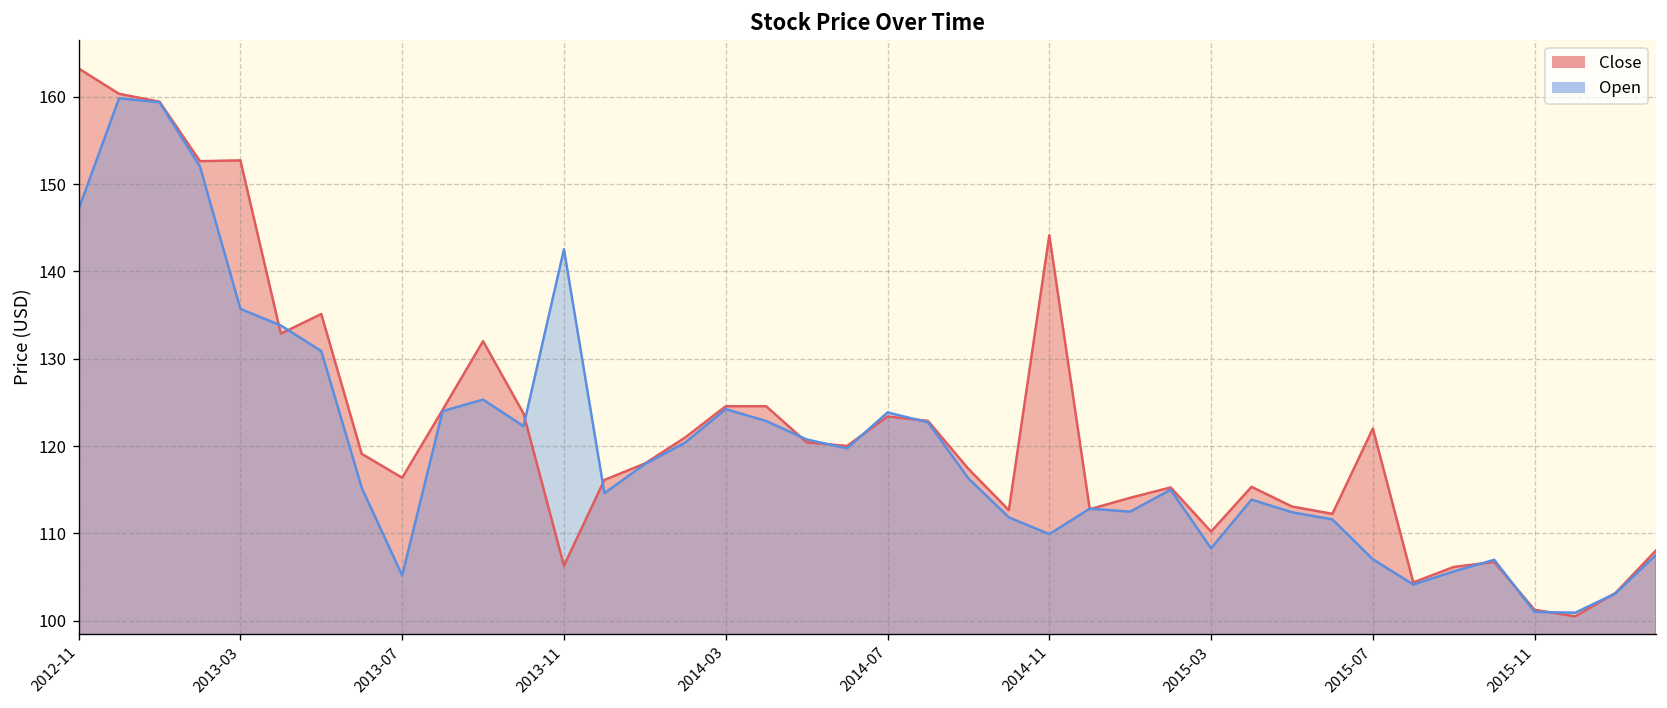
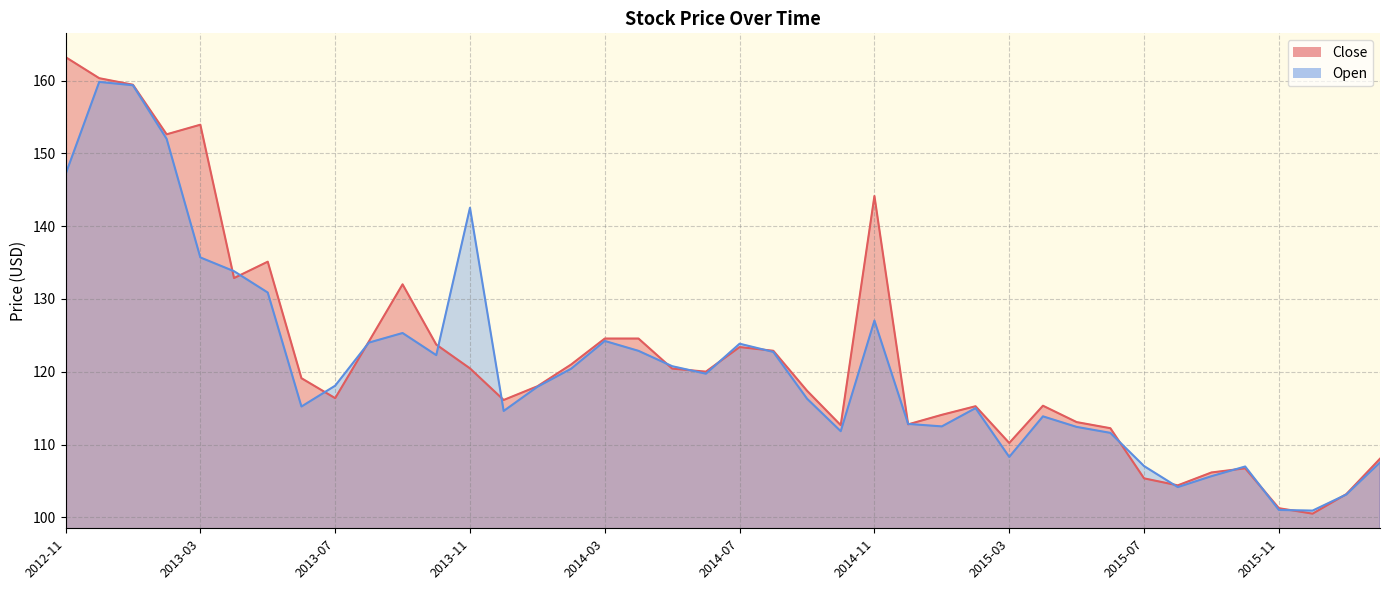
Close, 2013-03: 153 -> 154
Open, 2013-07: 105 -> 118
Close, 2013-11: 106 -> 120
Open, 2014-11: 110 -> 127
Close, 2015-07: 122 -> 105
